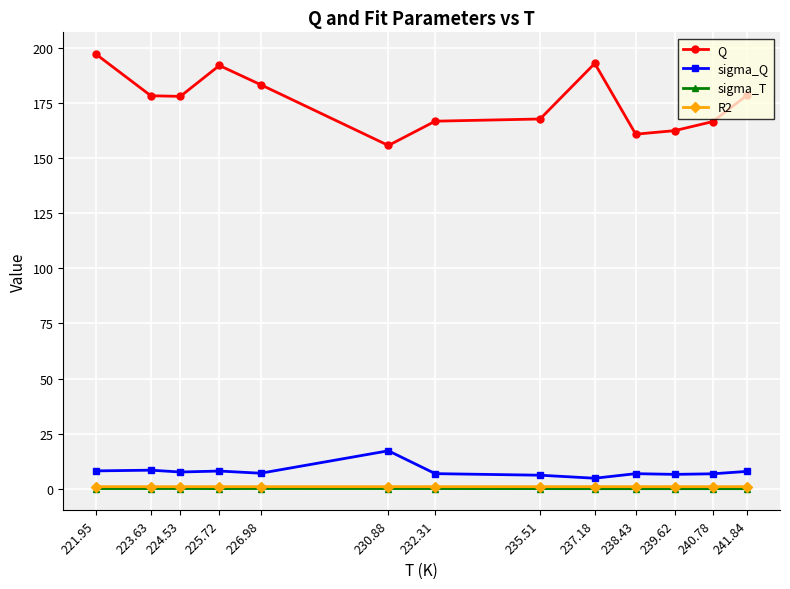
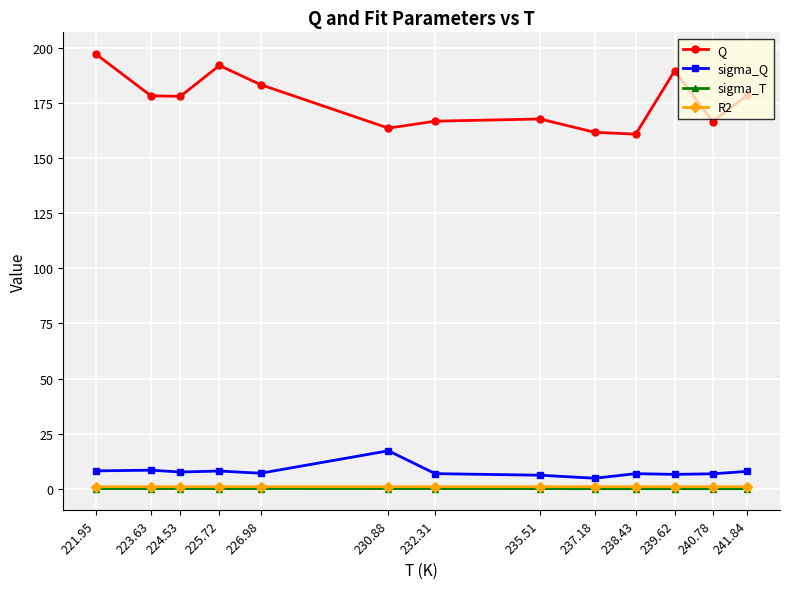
Q, 230.88: 156 -> 164
Q, 237.18: 193 -> 162
Q, 239.62: 162 -> 190
